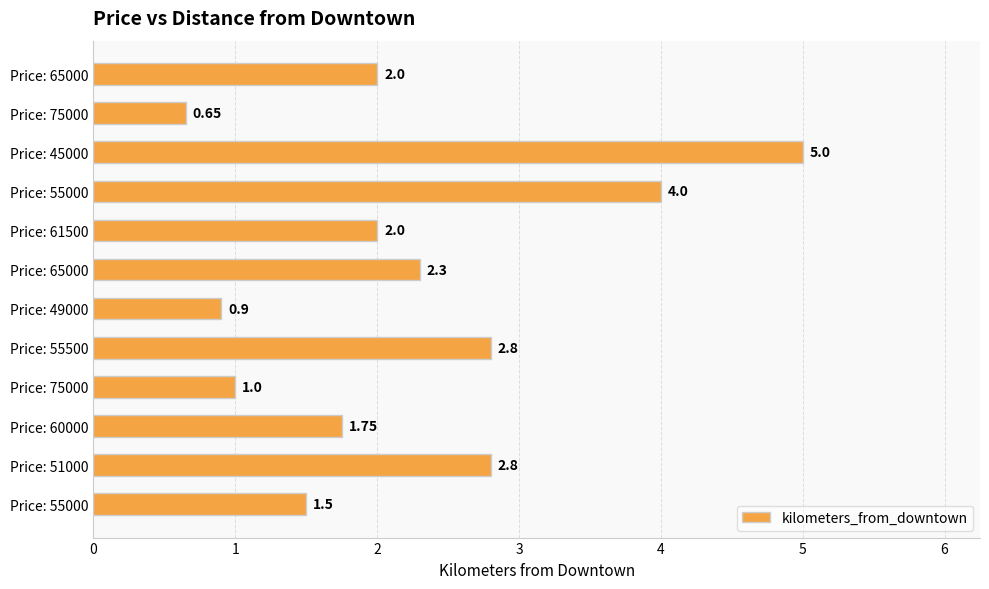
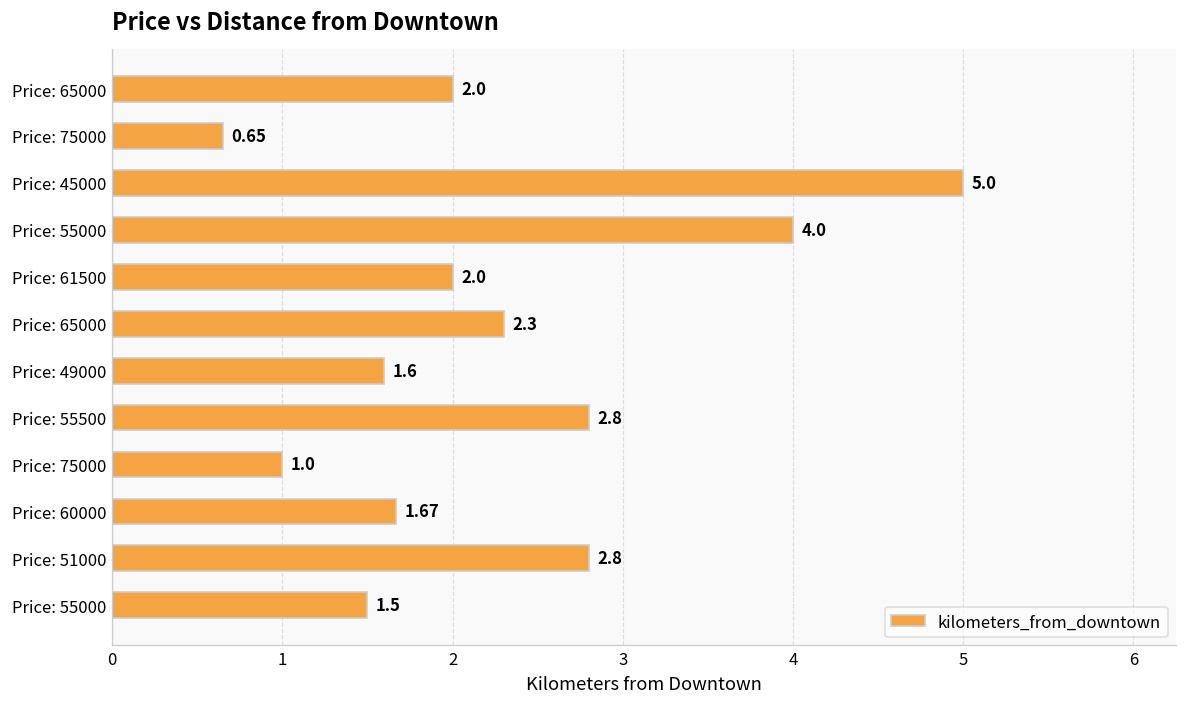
Price: 49000: 0.9 -> 1.6
Price: 60000: 1.75 -> 1.67
